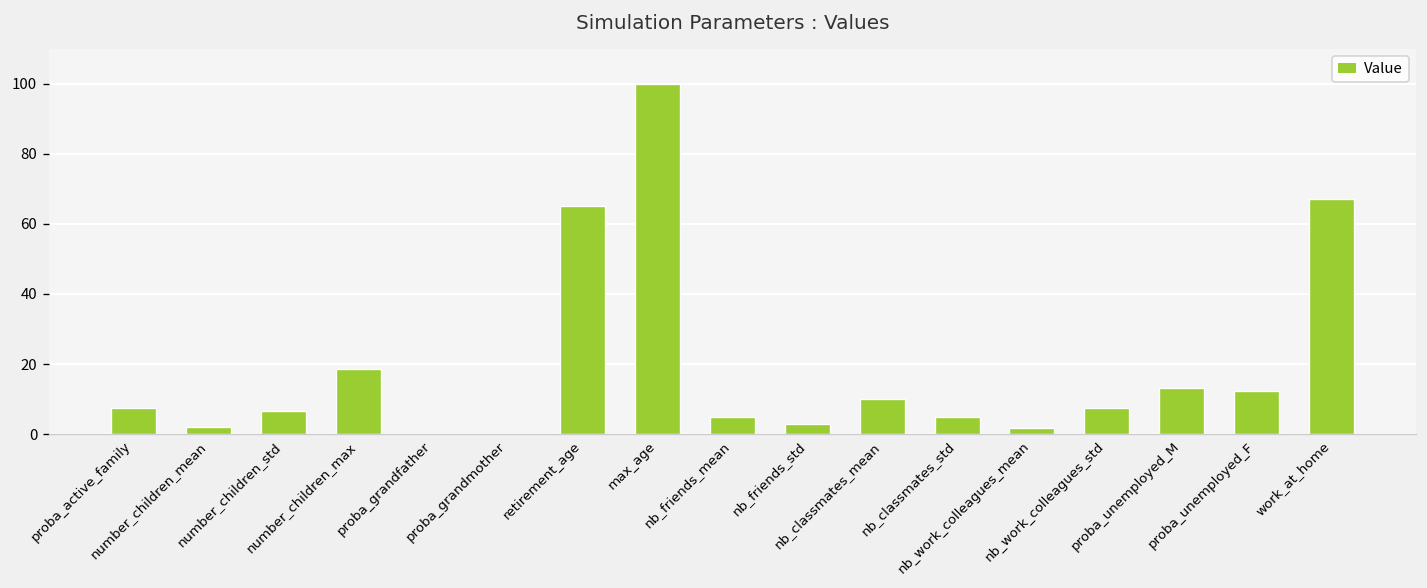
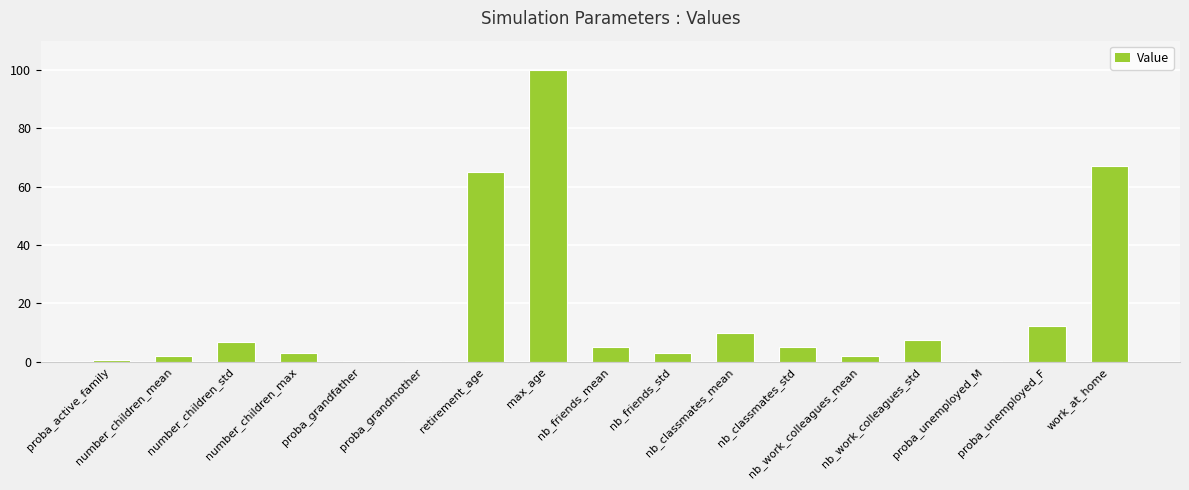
proba_active_family: 8 -> 1
number_children_max: 19 -> 3
proba_unemployed_M: 13 -> 0
